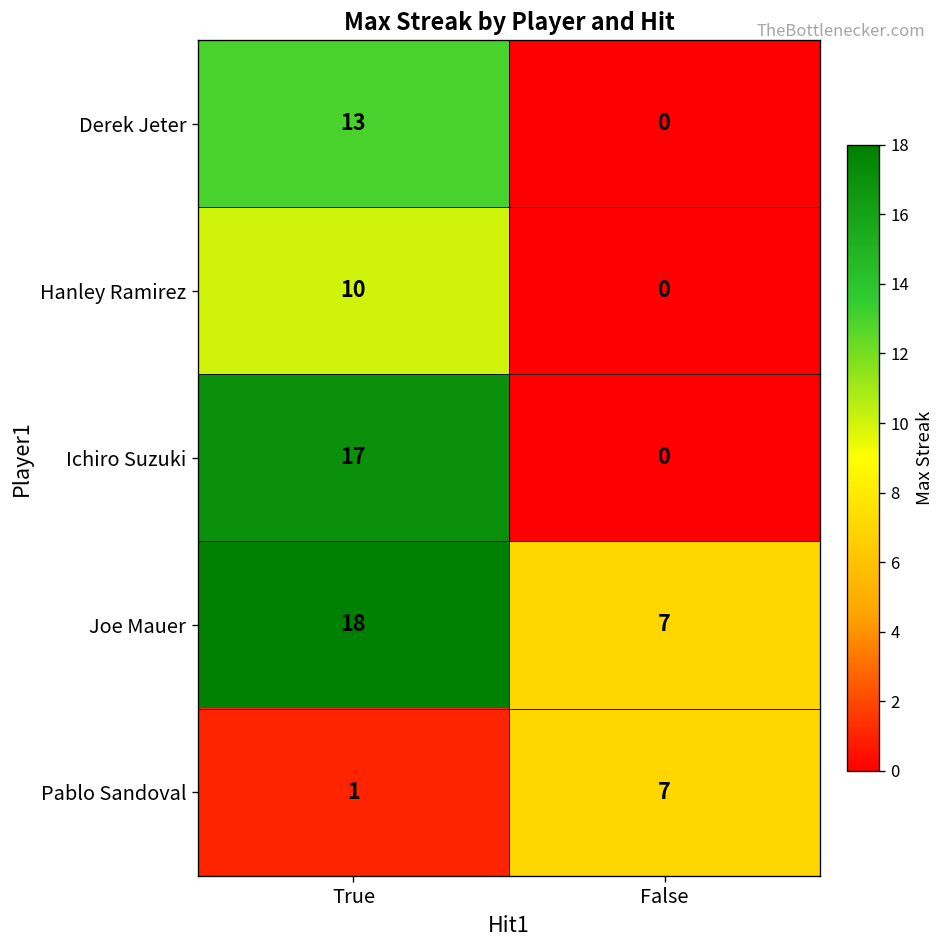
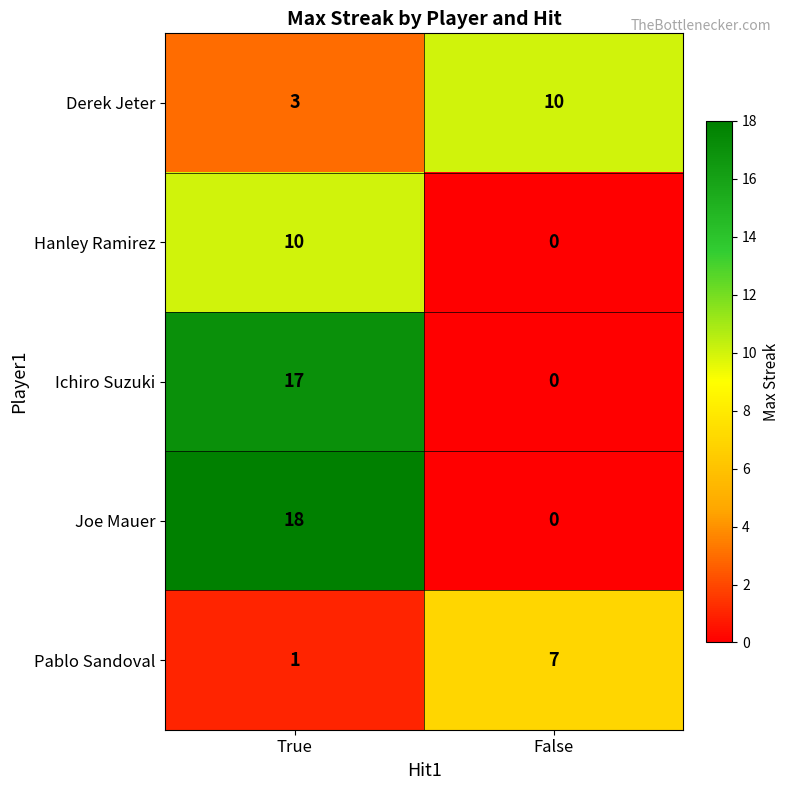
Derek Jeter, True: 13 -> 3
Derek Jeter, False: 0 -> 10
Joe Mauer, False: 7 -> 0
